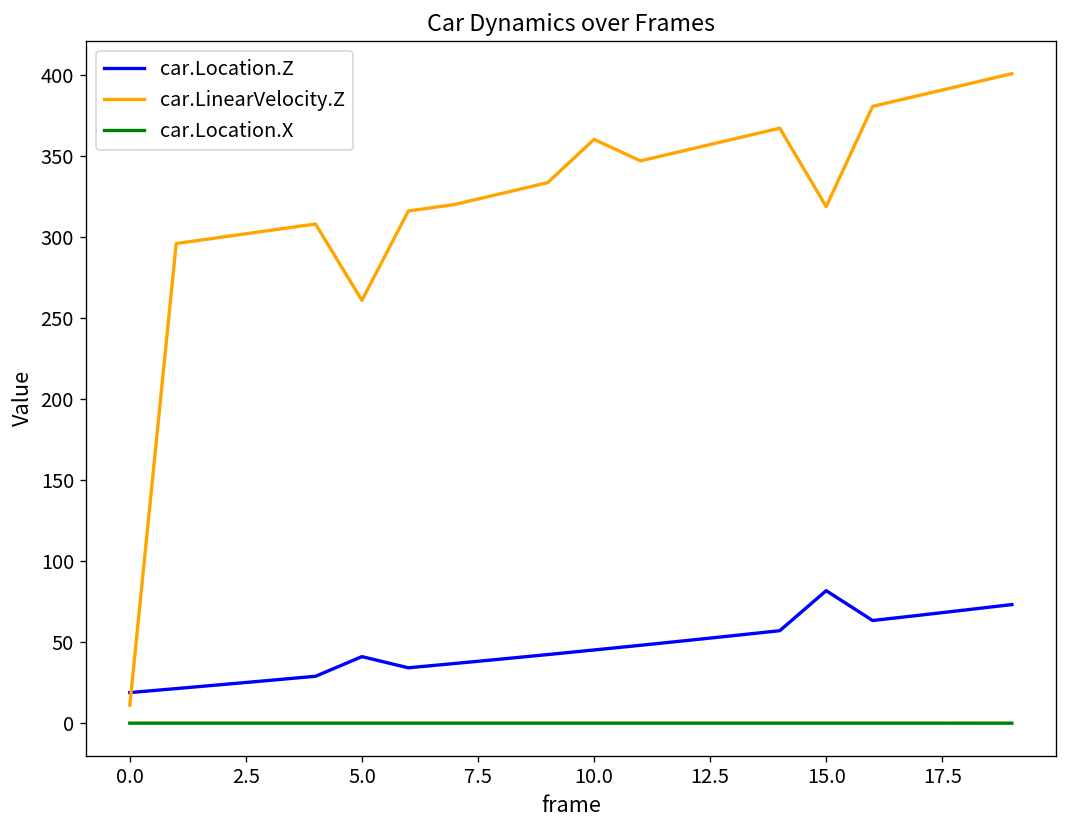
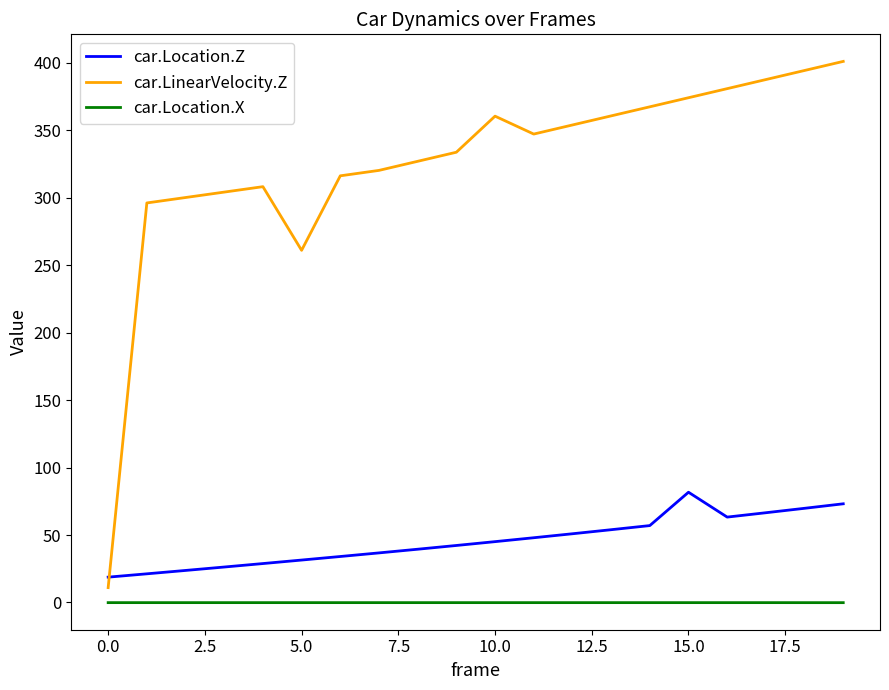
car.Location.Z, 5.0: 41 -> 31
car.LinearVelocity.Z, 15.0: 319 -> 374
